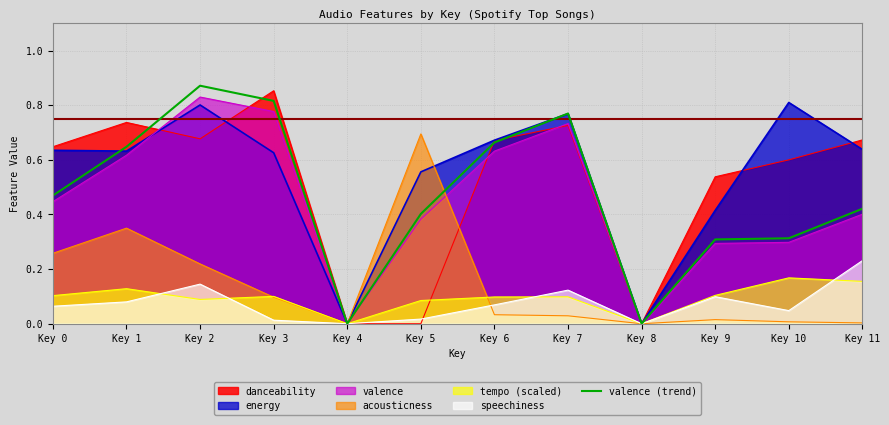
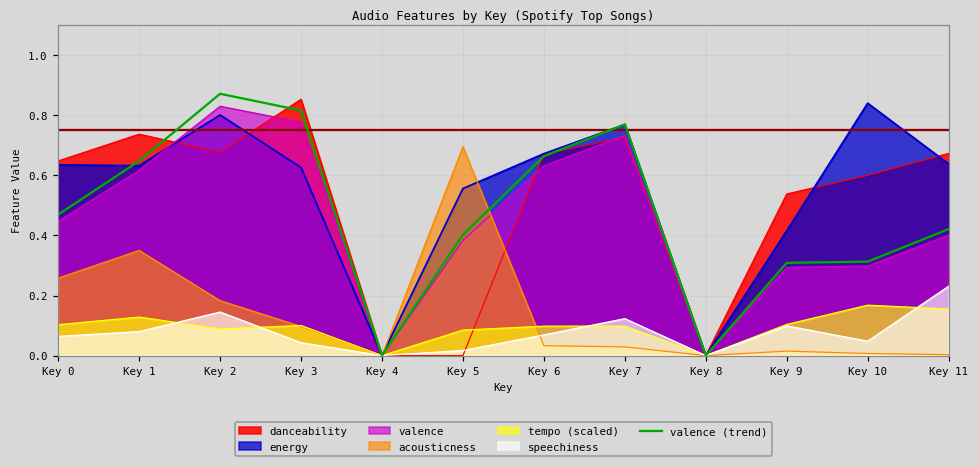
acousticness, Key 2: 0.22 -> 0.18
speechiness, Key 3: 0.01 -> 0.04
energy, Key 10: 0.81 -> 0.84
